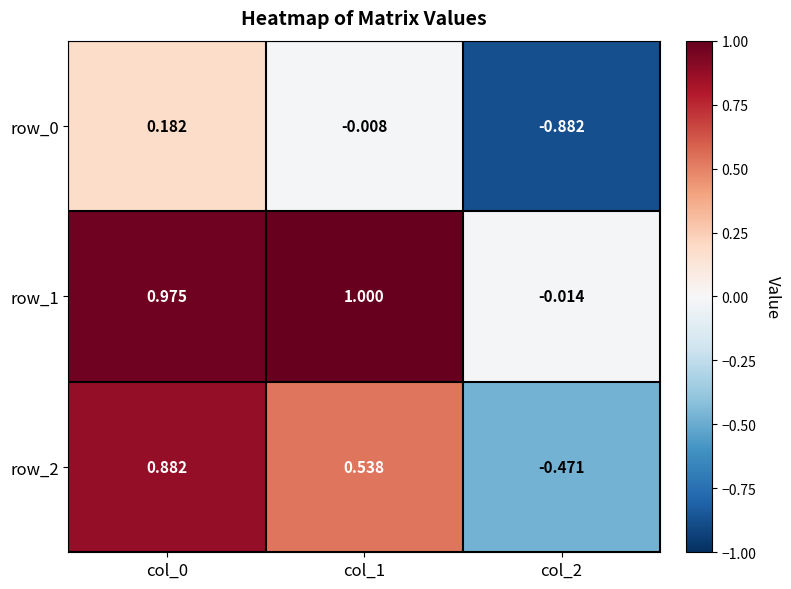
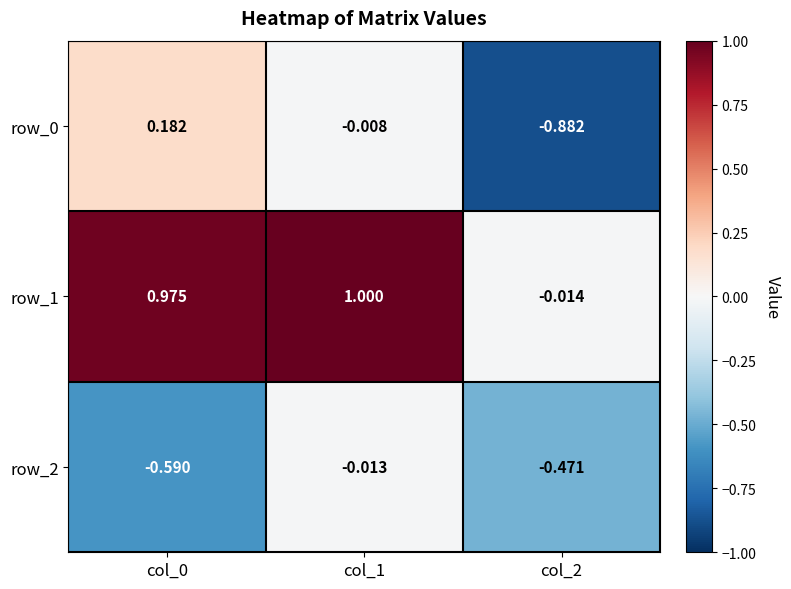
row_2, col_0: 0.882 -> -0.590
row_2, col_1: 0.538 -> -0.013
